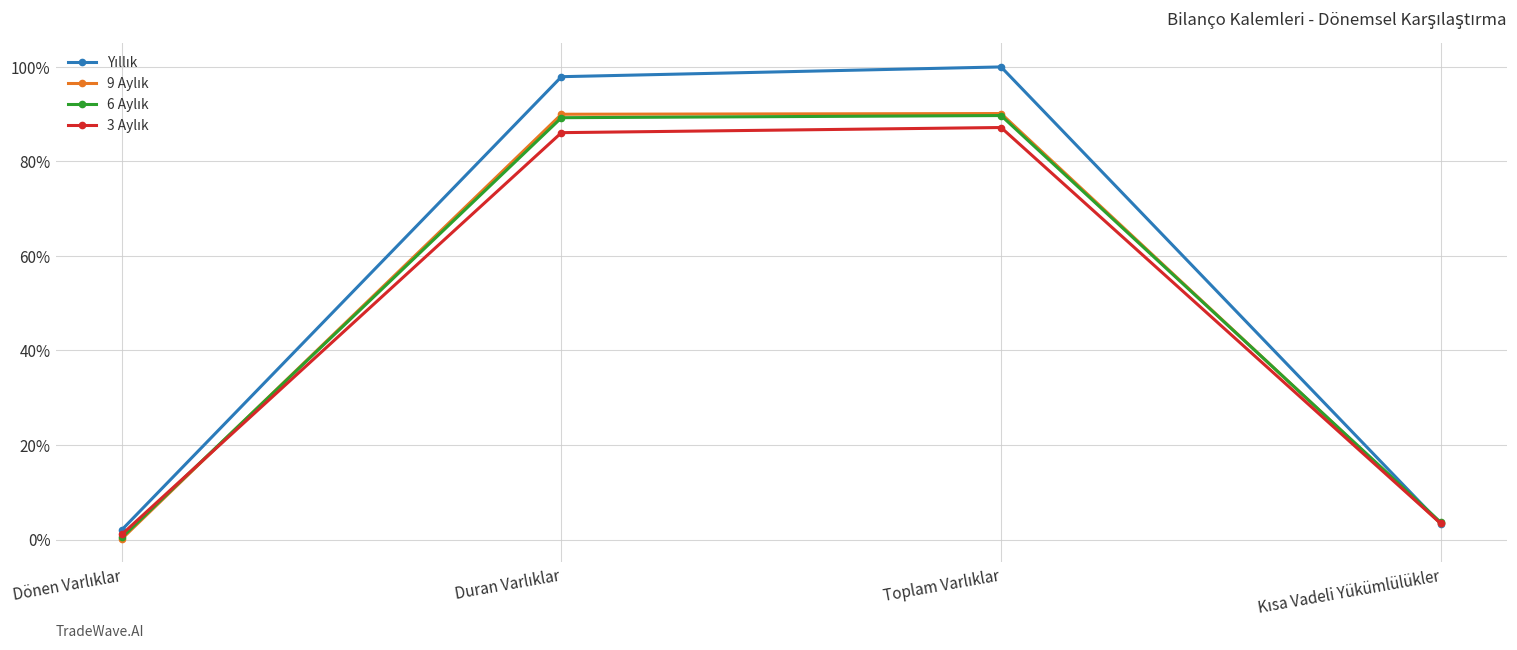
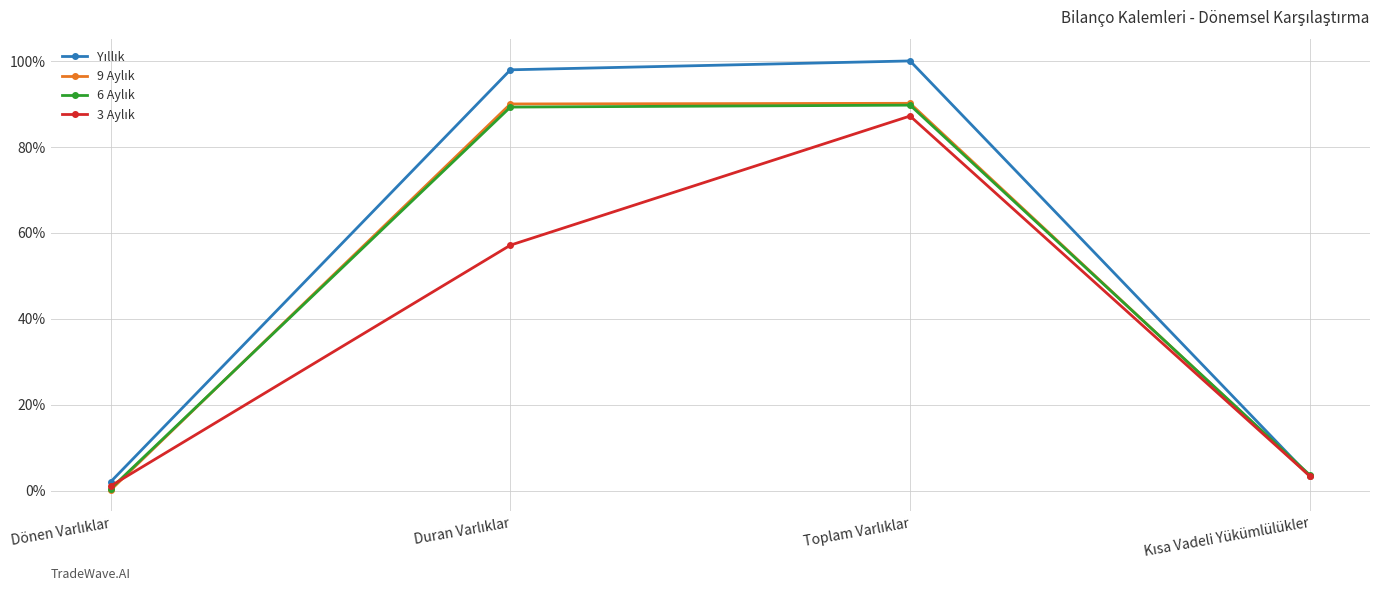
3 Aylık, Duran Varlıklar: 86% -> 57%
